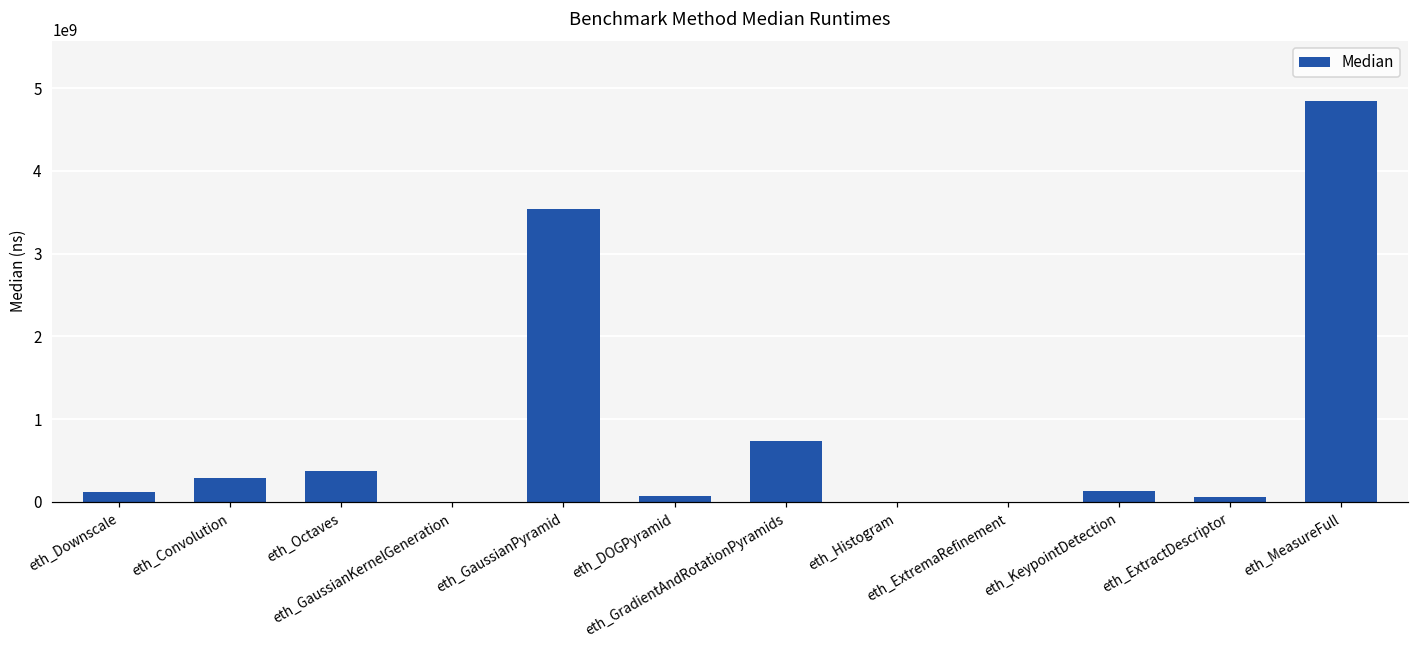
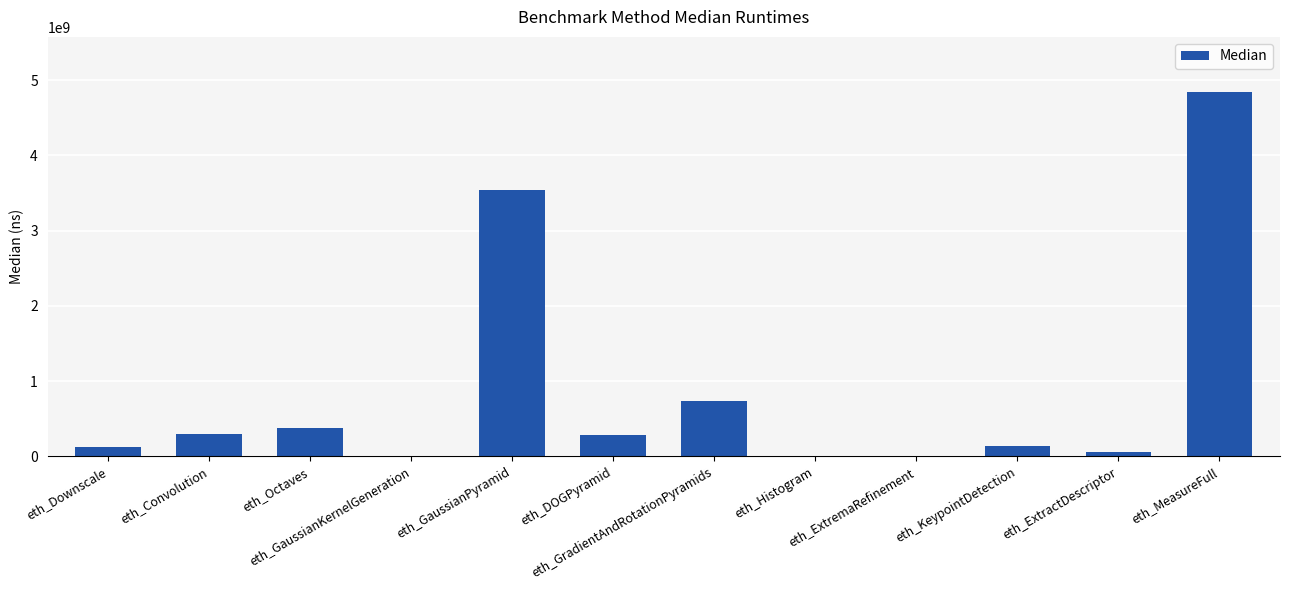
eth_DOGPyramid: 100000000 -> 300000000
